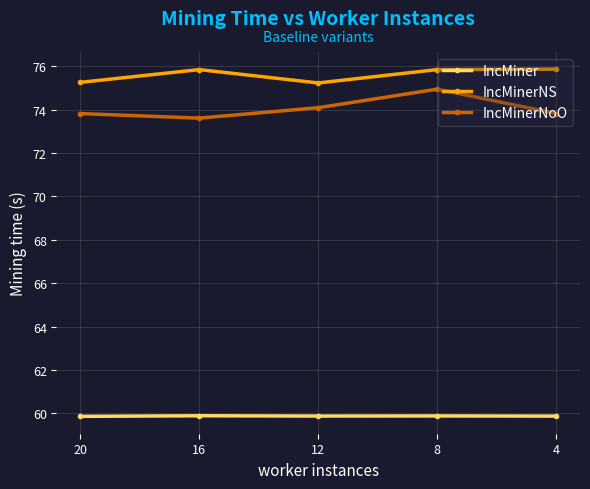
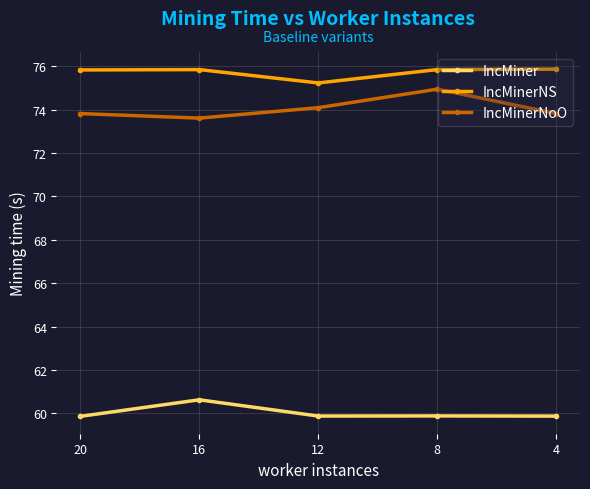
IncMinerNS, 20: 75.3 -> 75.8
IncMiner, 16: 59.9 -> 60.6
